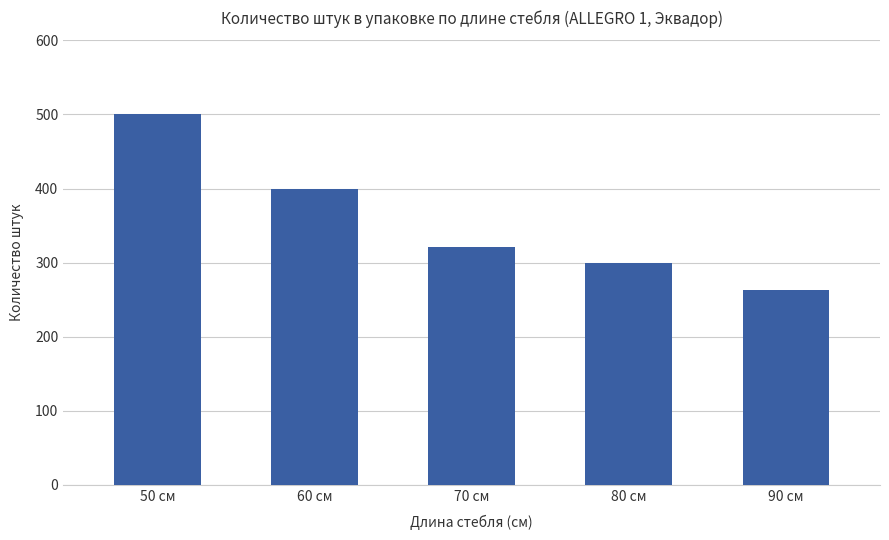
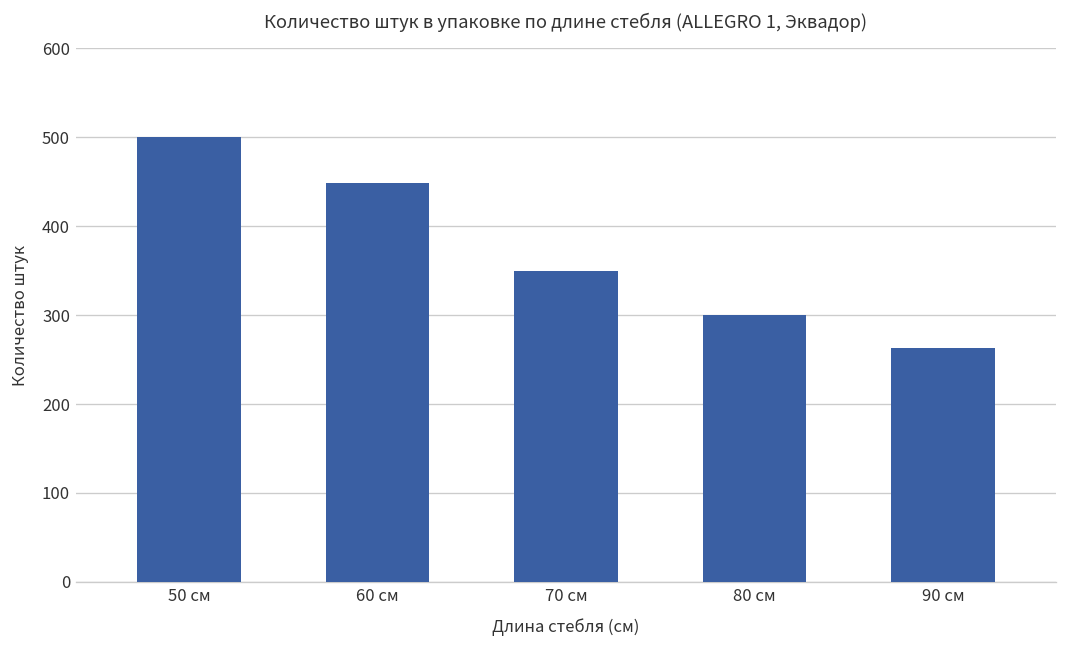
60 см: 400 -> 450
70 см: 320 -> 350
